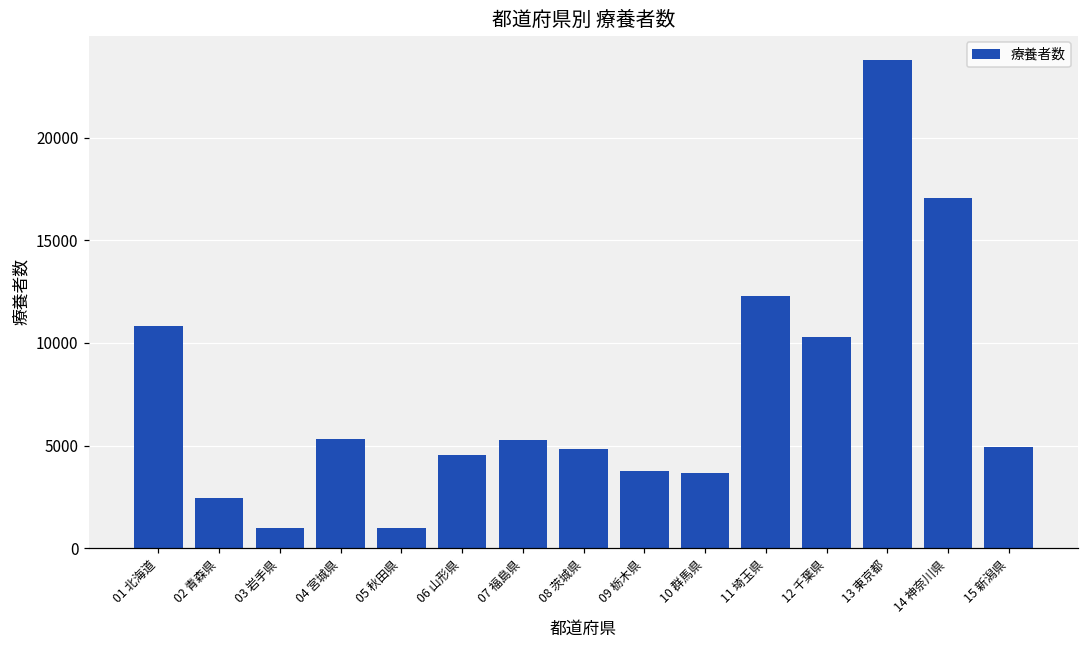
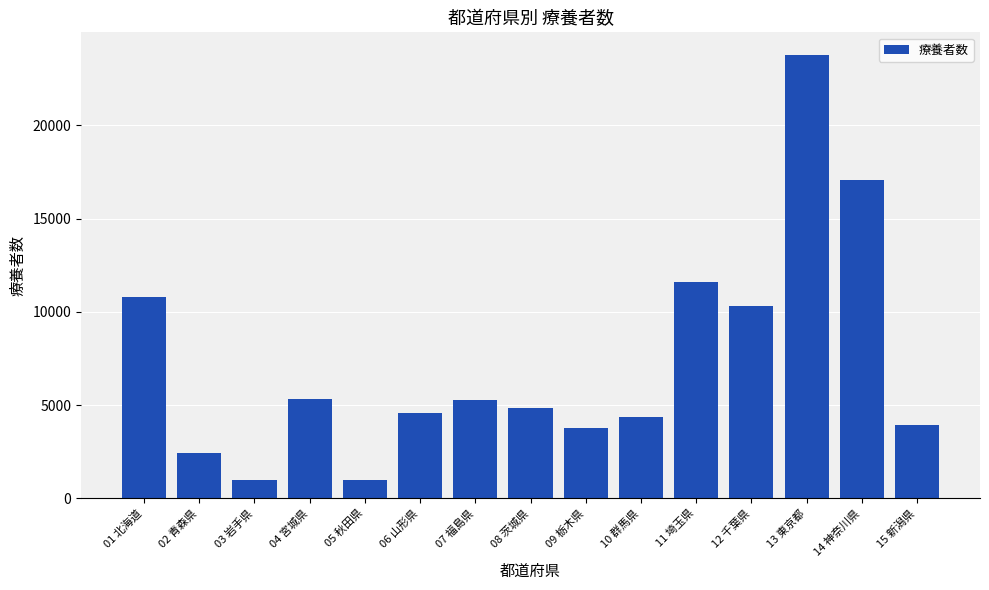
10 群馬県: 3700 -> 4400
11 埼玉県: 12300 -> 11600
15 新潟県: 5000 -> 4000
